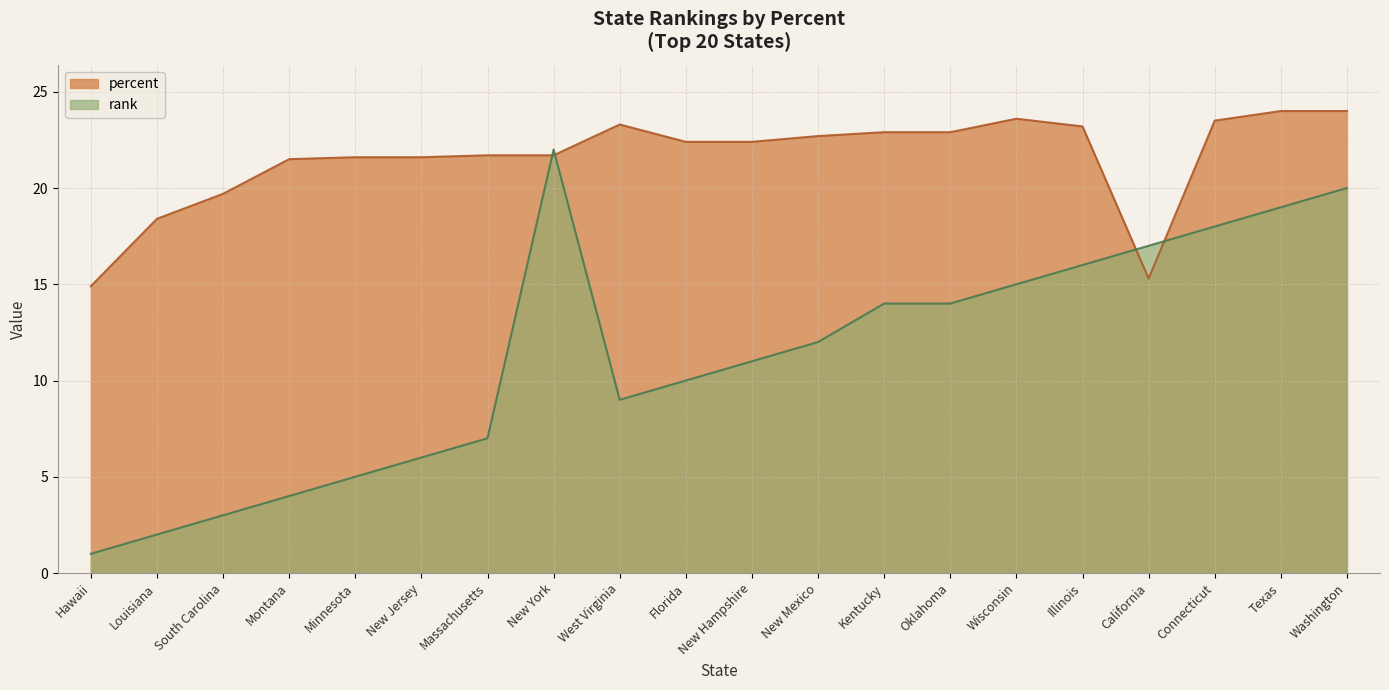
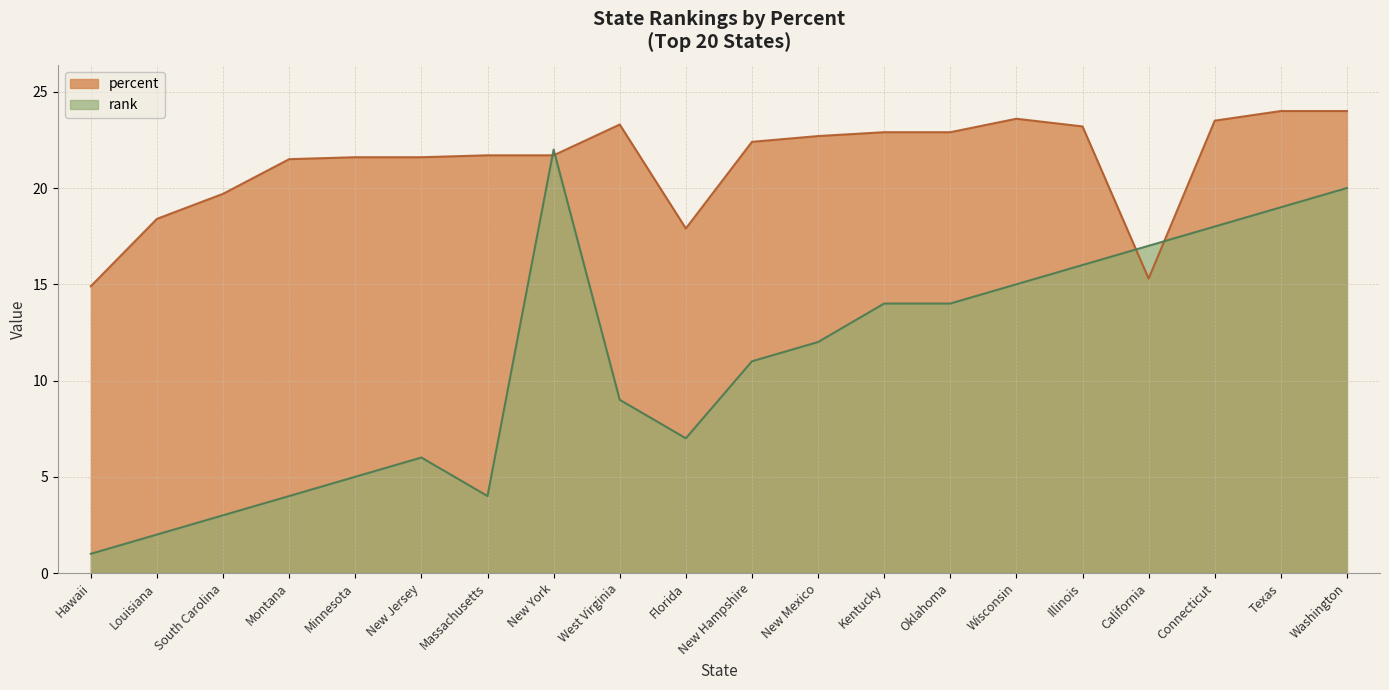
rank, Massachusetts: 7 -> 4
percent, Florida: 22.4 -> 17.9
rank, Florida: 10 -> 7
